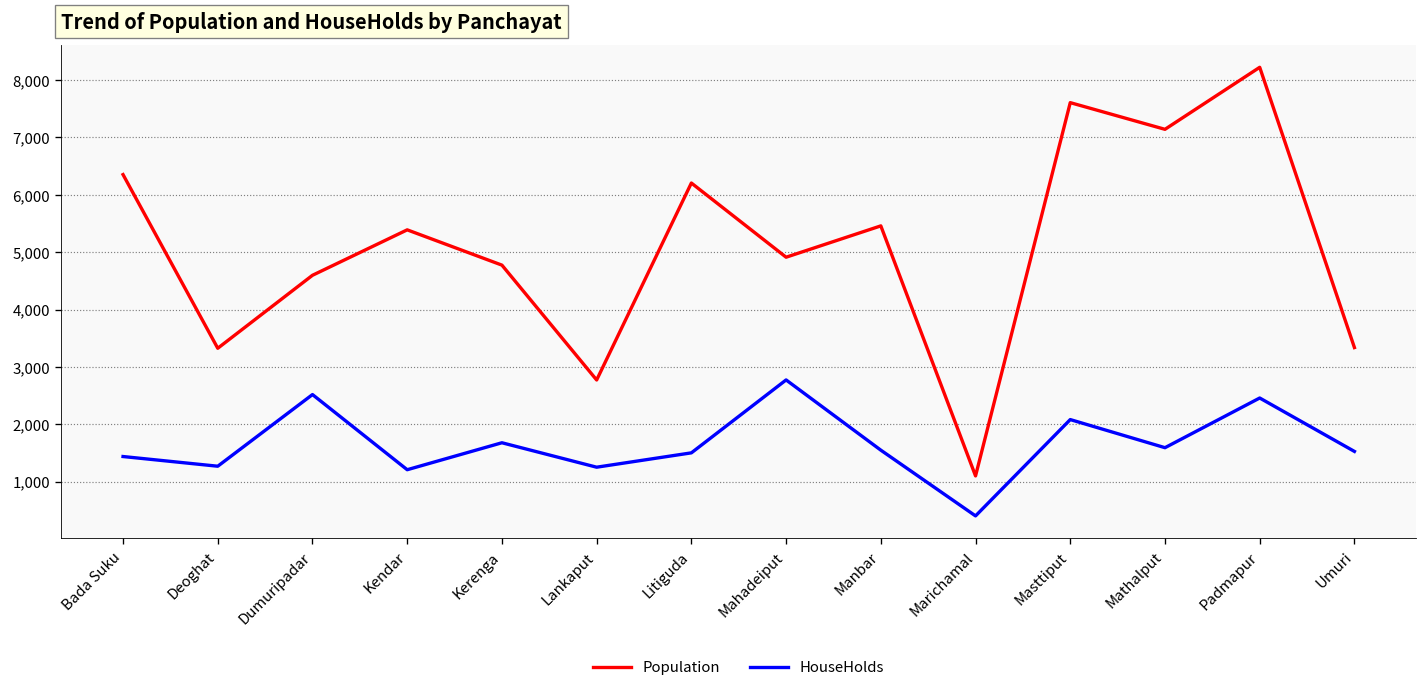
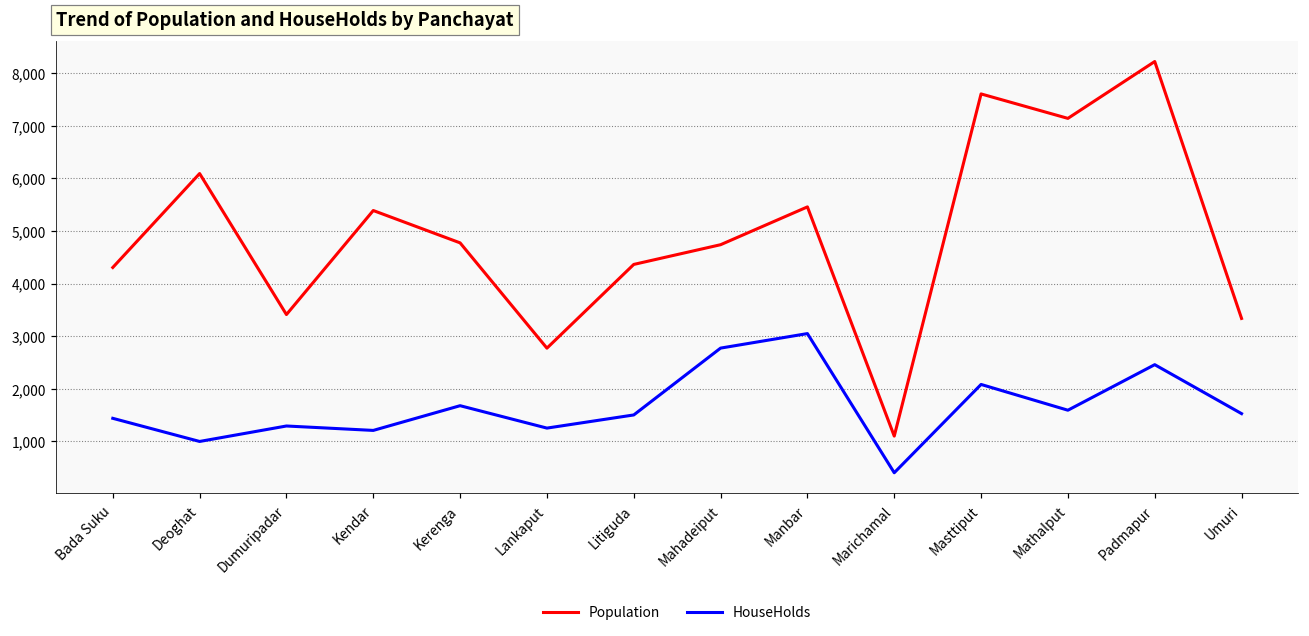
Population, Bada Suku: 6,400 -> 4,300
Population, Deoghat: 3,300 -> 6,100
HouseHolds, Deoghat: 1,300 -> 1,000
Population, Dumuripadar: 4,600 -> 3,400
HouseHolds, Dumuripadar: 2,500 -> 1,300
Population, Litiguda: 6,200 -> 4,400
Population, Mahadeiput: 4,900 -> 4,700
HouseHolds, Manbar: 1,500 -> 3,000
